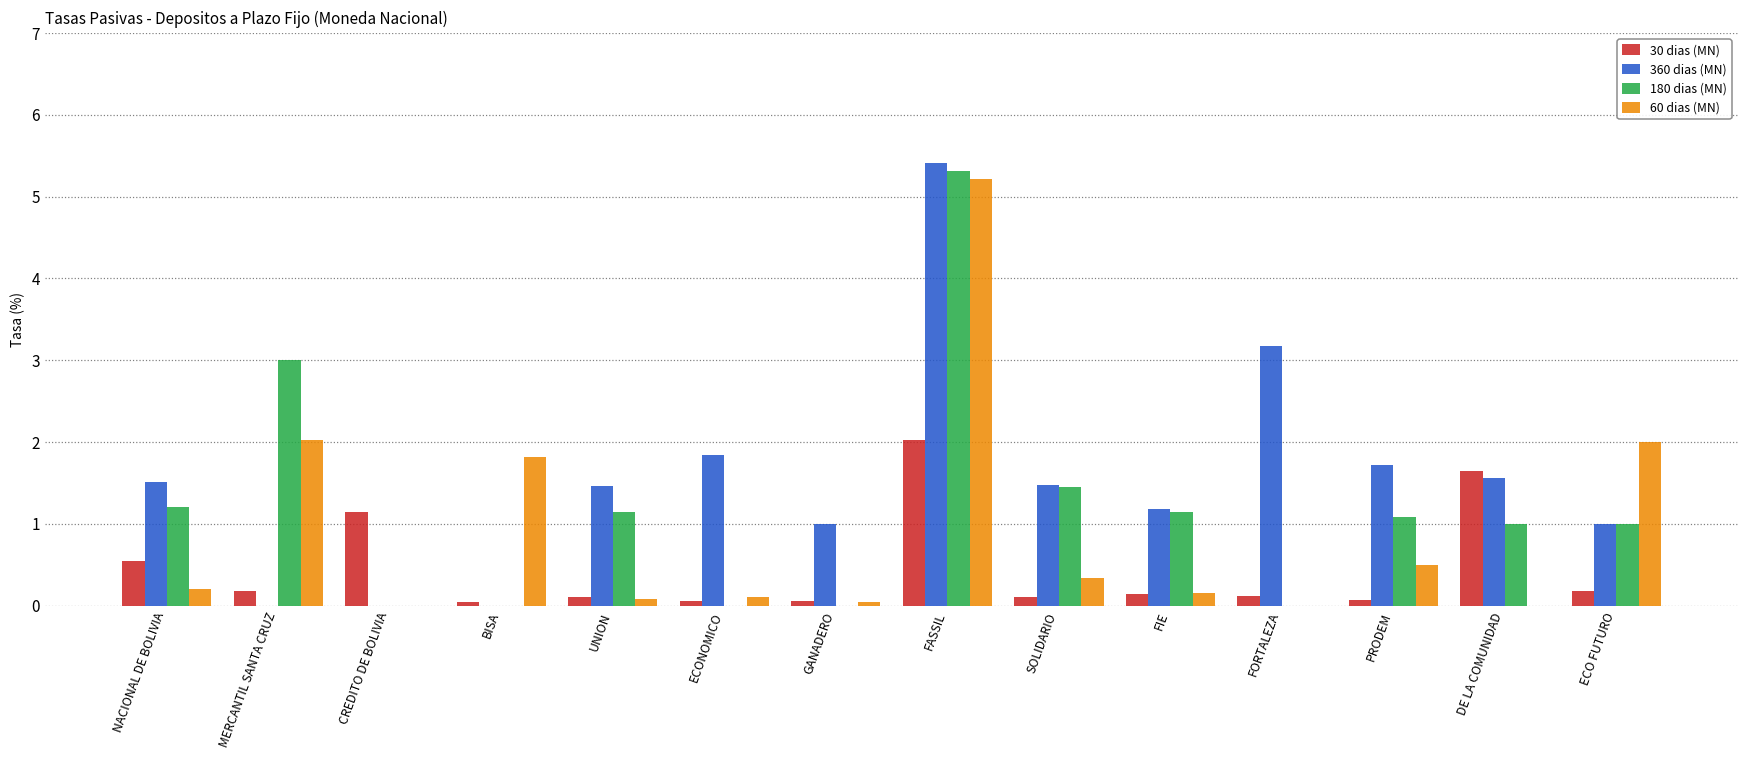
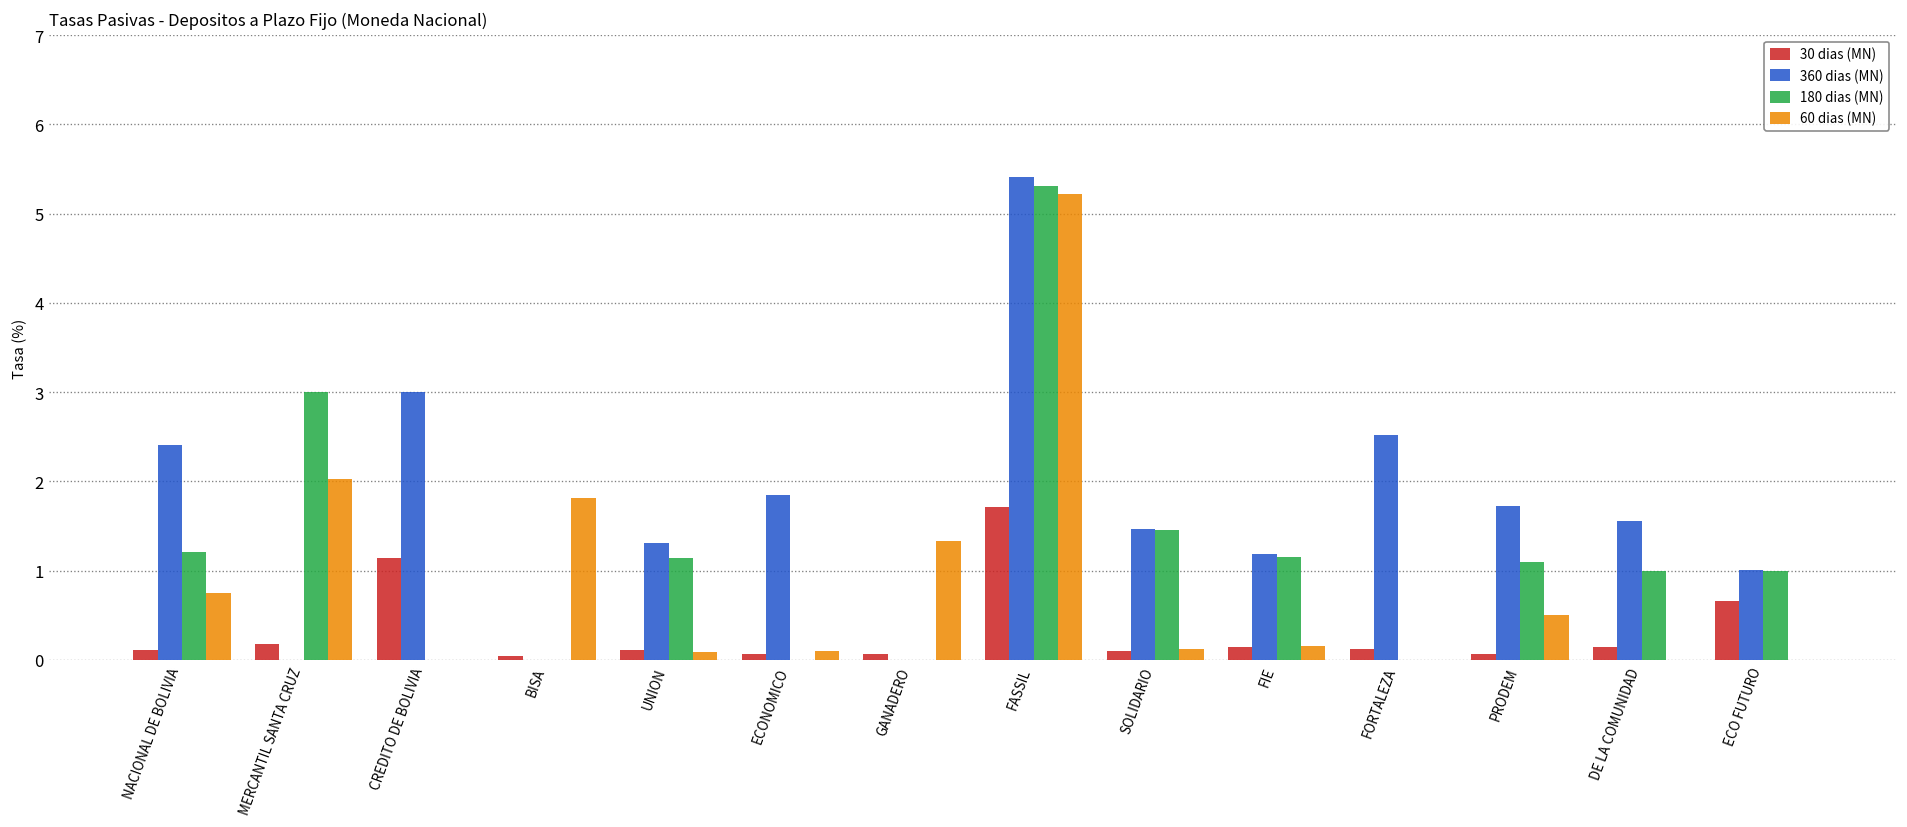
30 dias (MN), NACIONAL DE BOLIVIA: 0.6 -> 0.1
360 dias (MN), NACIONAL DE BOLIVIA: 1.5 -> 2.4
60 dias (MN), NACIONAL DE BOLIVIA: 0.2 -> 0.7
360 dias (MN), CREDITO DE BOLIVIA: 0 -> 3
360 dias (MN), UNION: 1.5 -> 1.3
360 dias (MN), GANADERO: 1 -> 0
60 dias (MN), GANADERO: 0.0 -> 1.3
30 dias (MN), FASSIL: 2.0 -> 1.7
60 dias (MN), SOLIDARIO: 0.3 -> 0.1
360 dias (MN), FORTALEZA: 3.2 -> 2.5
30 dias (MN), DE LA COMUNIDAD: 1.6 -> 0.1
30 dias (MN), ECO FUTURO: 0.2 -> 0.7
60 dias (MN), ECO FUTURO: 2 -> 0
